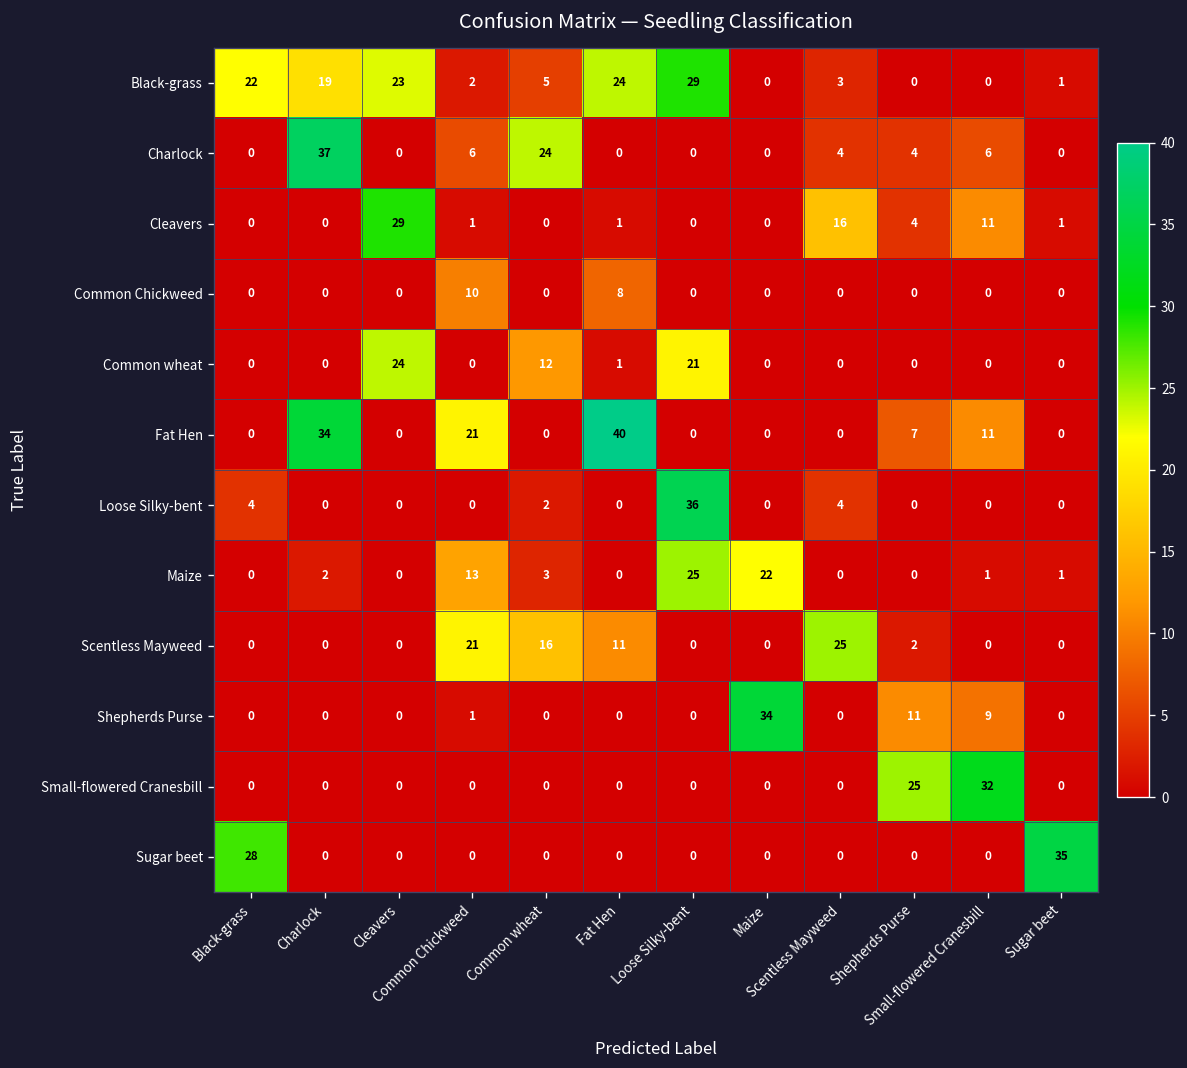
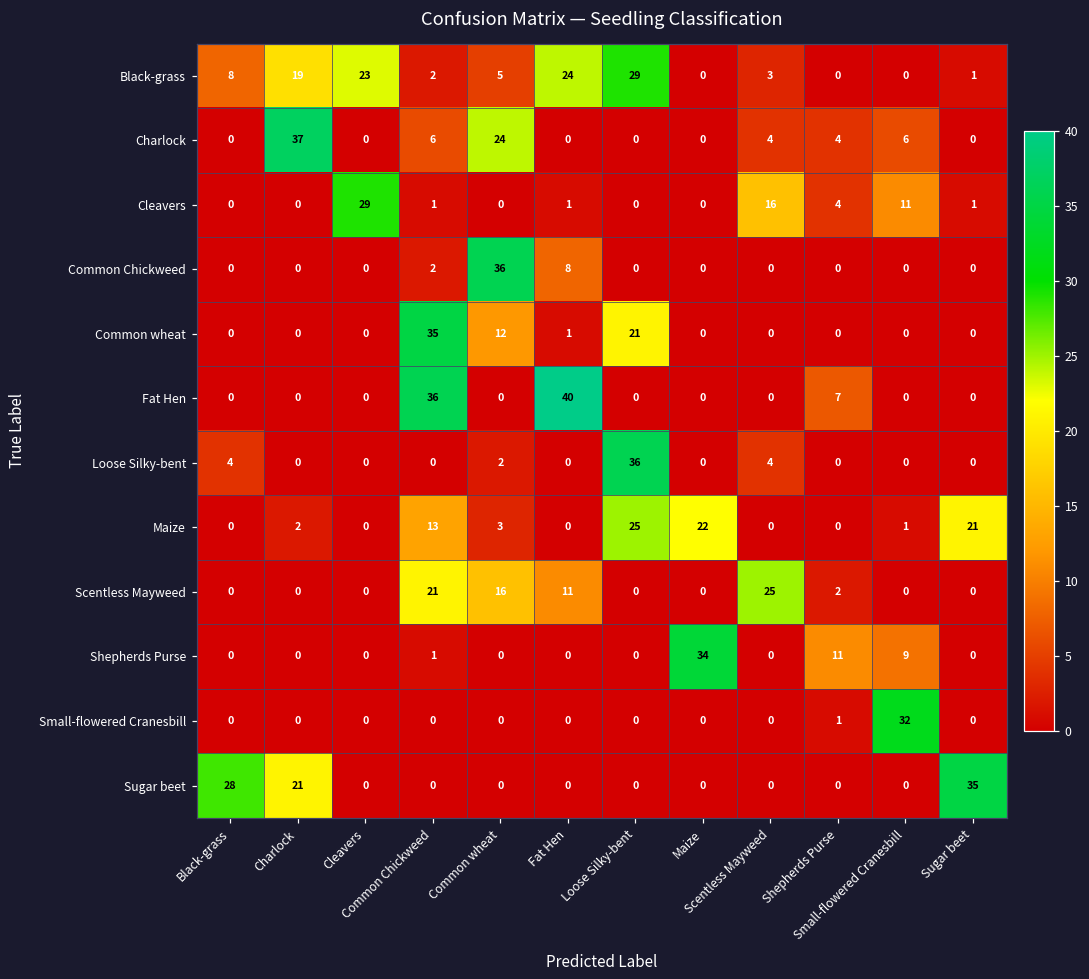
Black-grass, Black-grass: 22 -> 8
Common Chickweed, Common Chickweed: 10 -> 2
Common Chickweed, Common wheat: 0 -> 36
Common wheat, Cleavers: 24 -> 0
Common wheat, Common Chickweed: 0 -> 35
Fat Hen, Charlock: 34 -> 0
Fat Hen, Common Chickweed: 21 -> 36
Fat Hen, Small-flowered Cranesbill: 11 -> 0
Maize, Sugar beet: 1 -> 21
Small-flowered Cranesbill, Shepherds Purse: 25 -> 1
Sugar beet, Charlock: 0 -> 21
